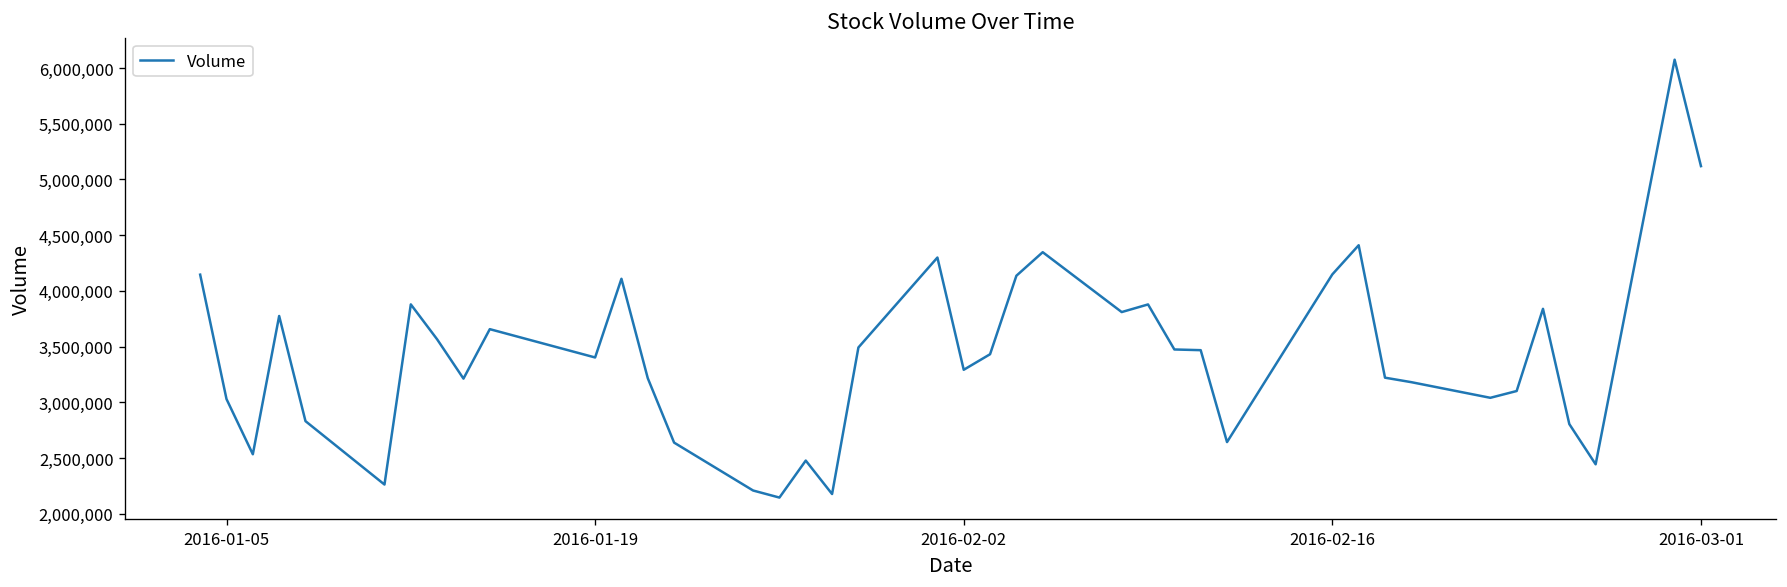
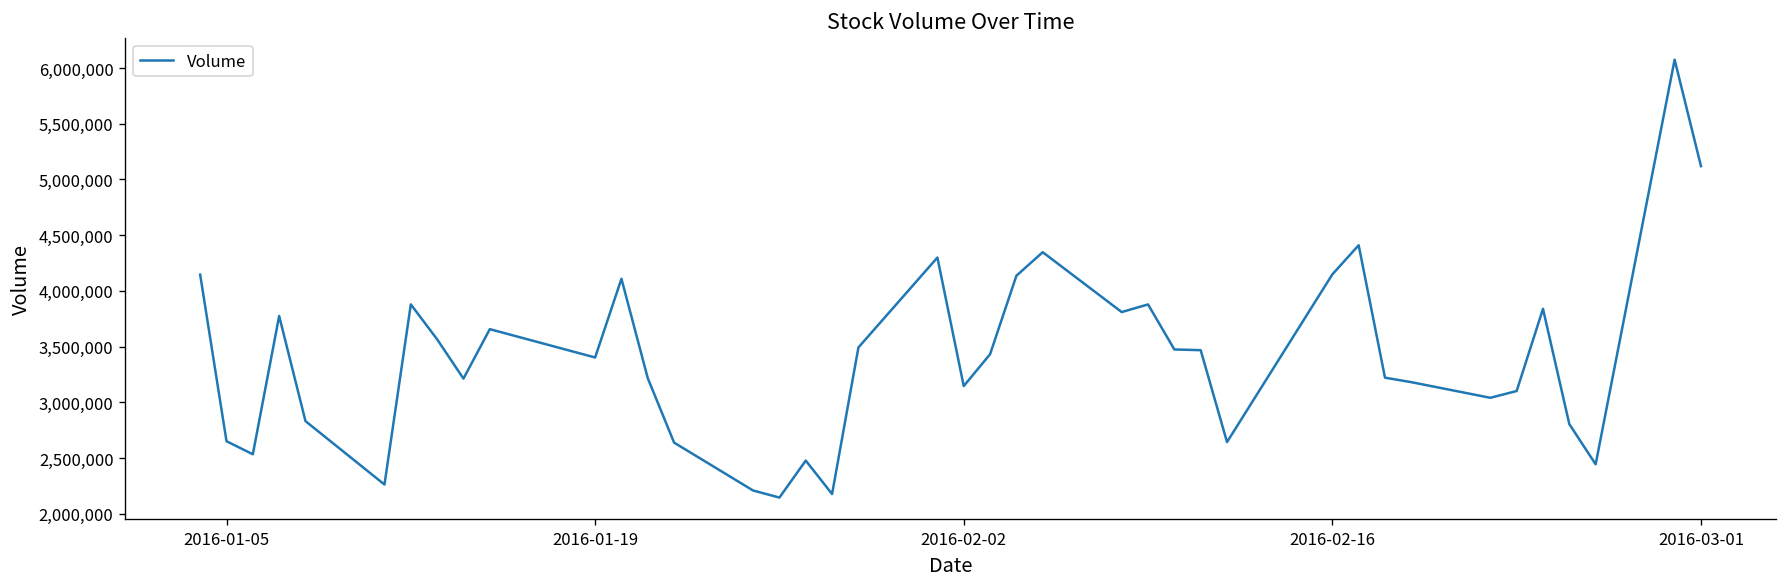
2016-01-05: 3,000,000 -> 2,700,000
2016-02-02: 3,300,000 -> 3,100,000
